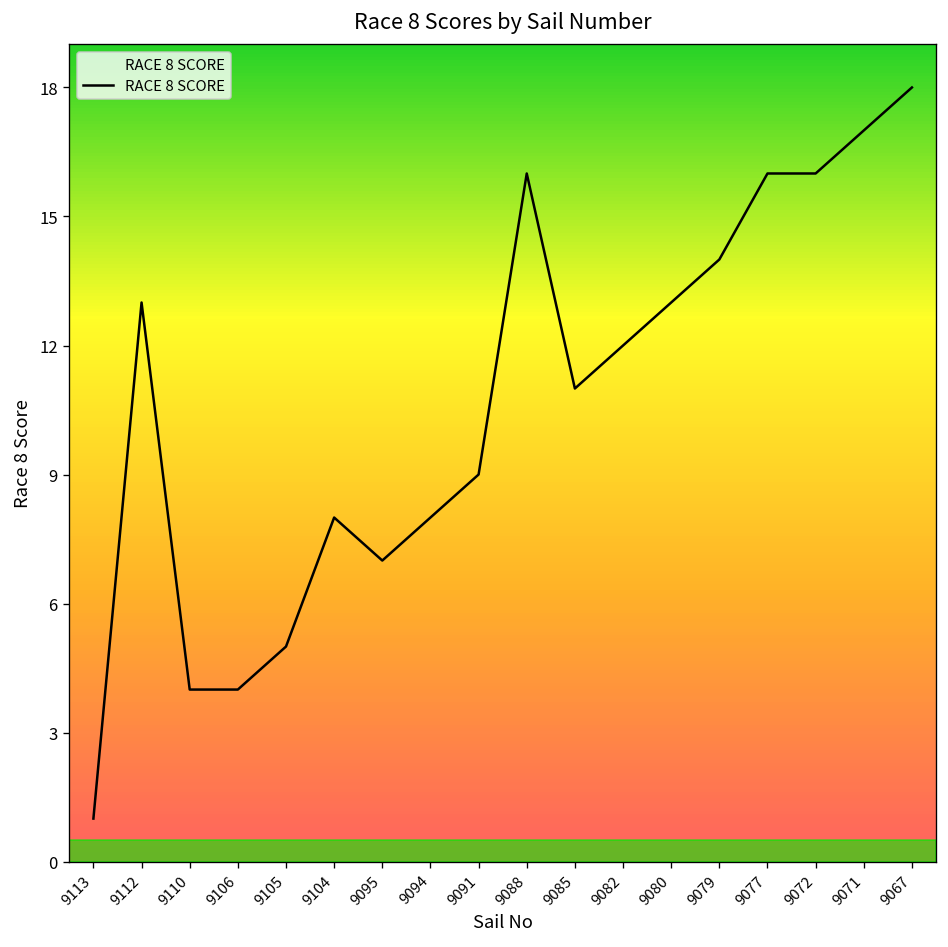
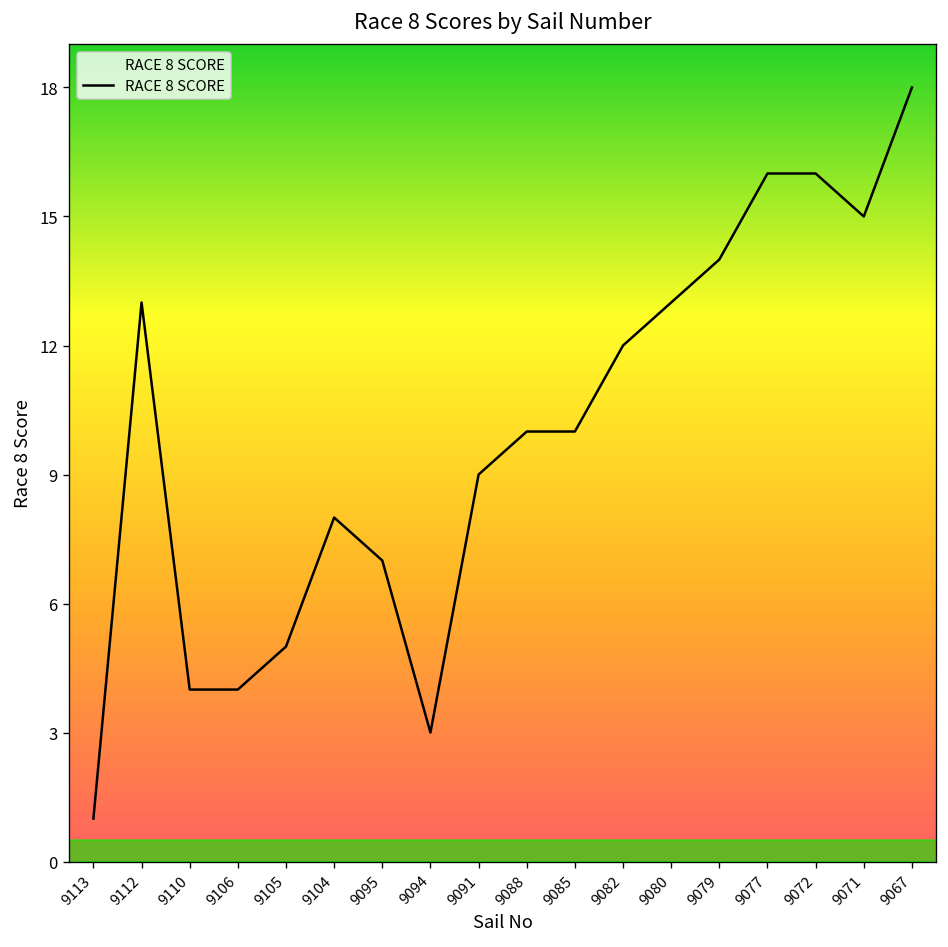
9094: 8 -> 3
9088: 16 -> 10
9085: 11 -> 10
9071: 17 -> 15
